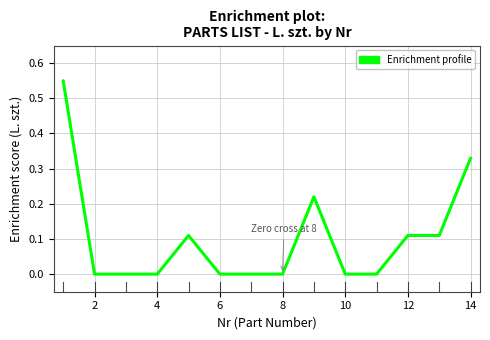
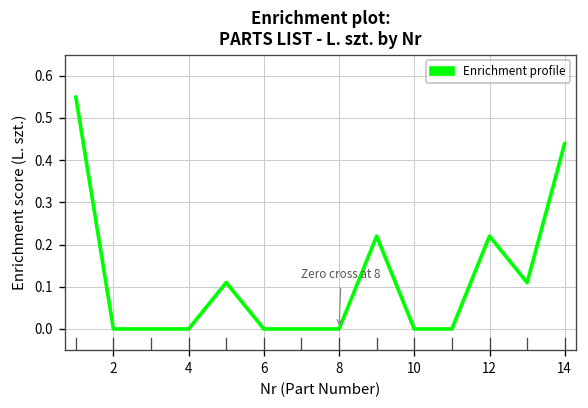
12: 0.11 -> 0.22
14: 0.33 -> 0.44
